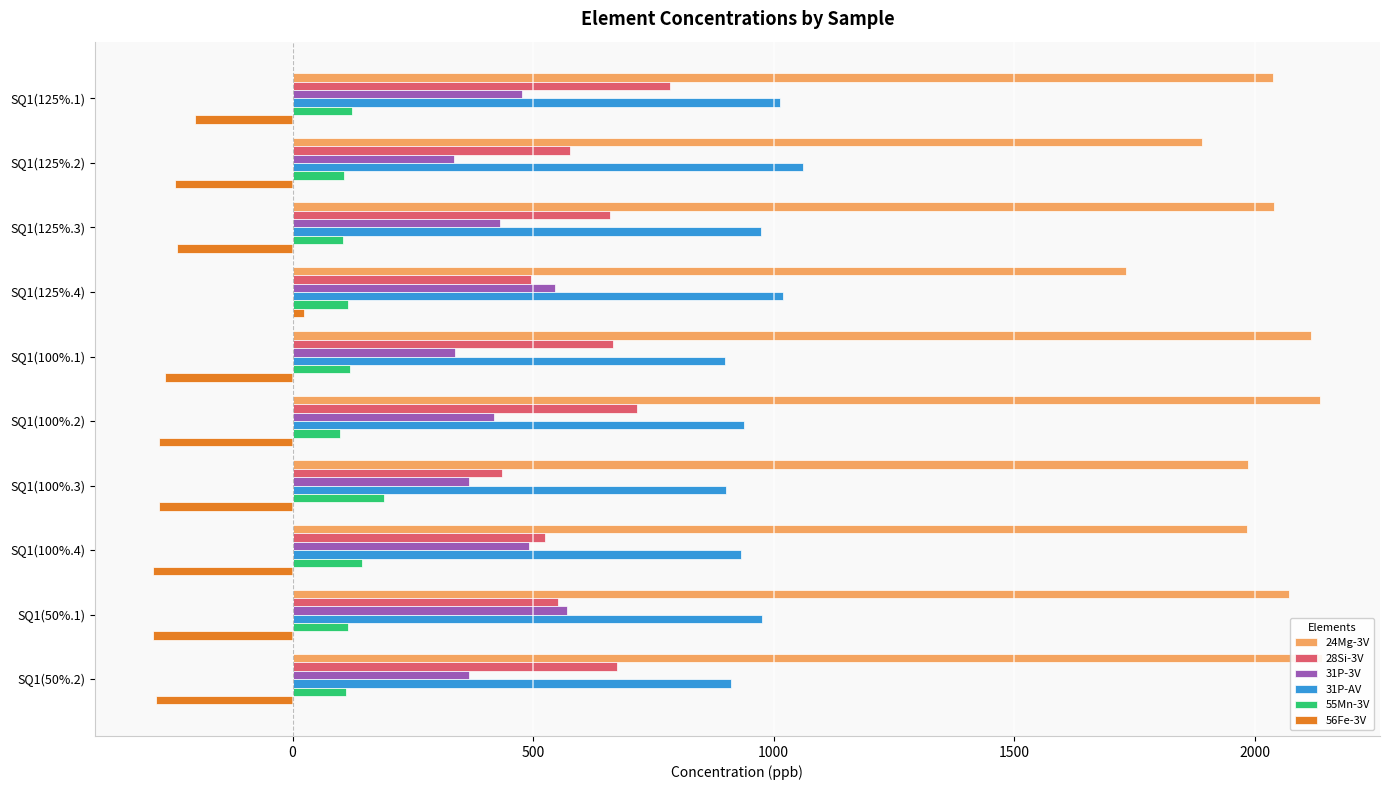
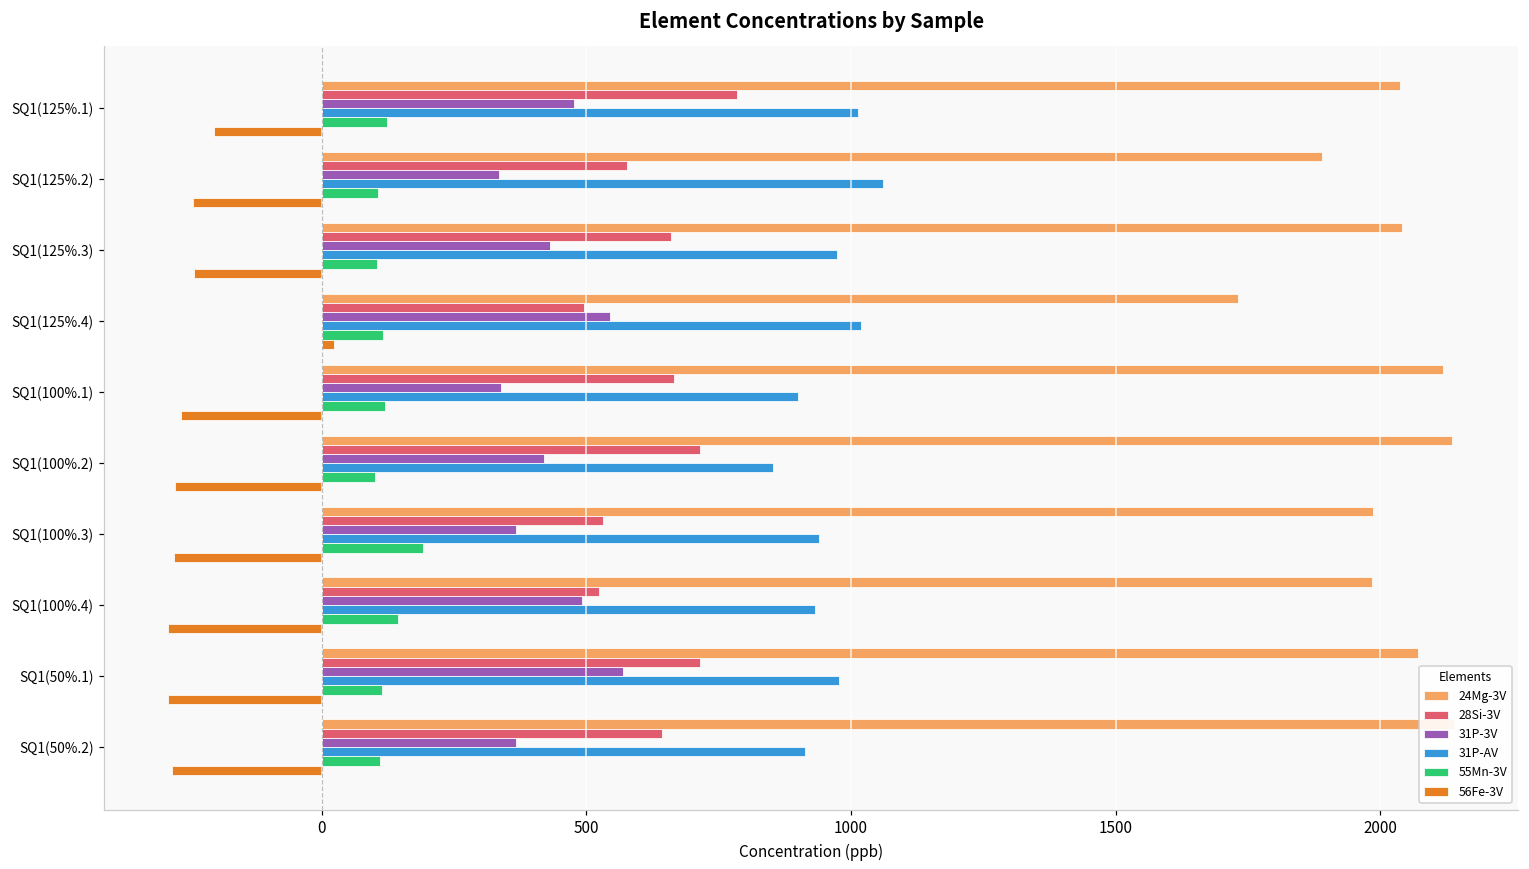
31P-AV, SQ1(100%.2): 940 -> 850
28Si-3V, SQ1(100%.3): 440 -> 530
31P-AV, SQ1(100%.3): 900 -> 940
28Si-3V, SQ1(50%.1): 550 -> 710
28Si-3V, SQ1(50%.2): 670 -> 640
